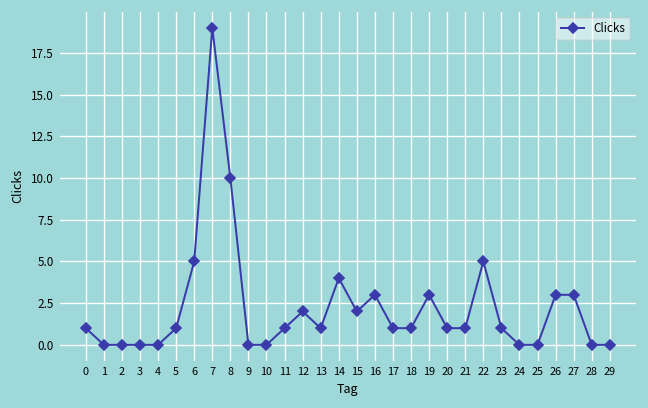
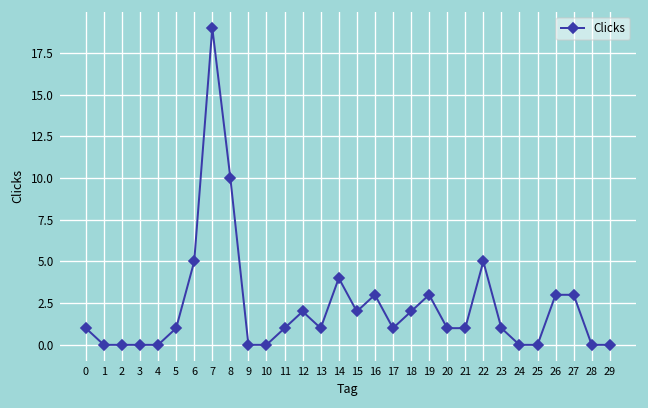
18: 1 -> 2
